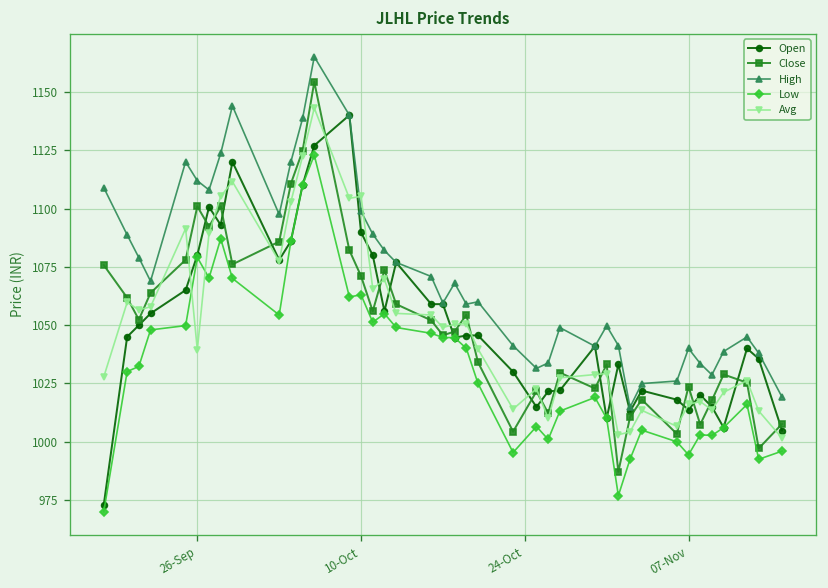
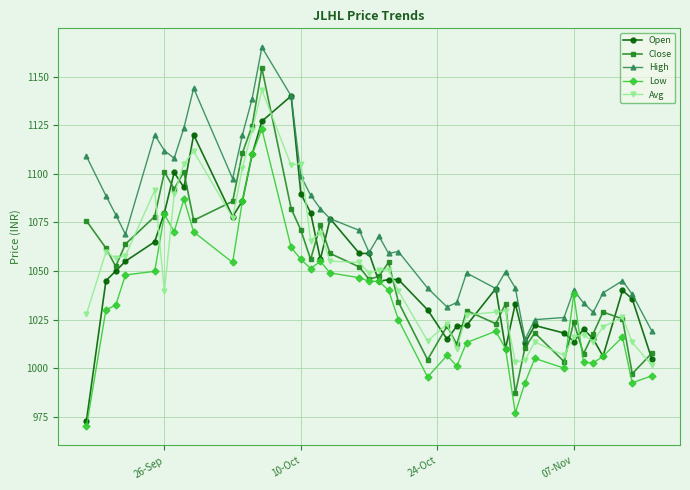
Low, 10-Oct: 1063 -> 1056
Low, 07-Nov: 994 -> 1038
